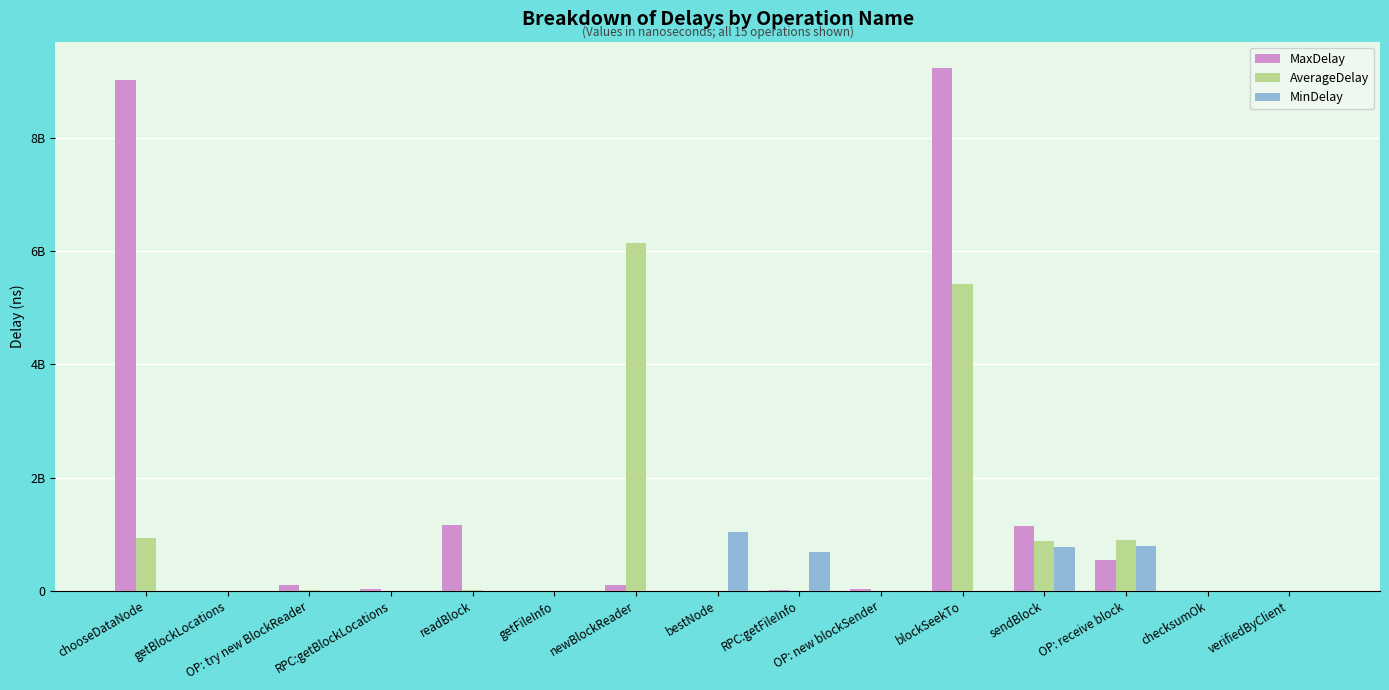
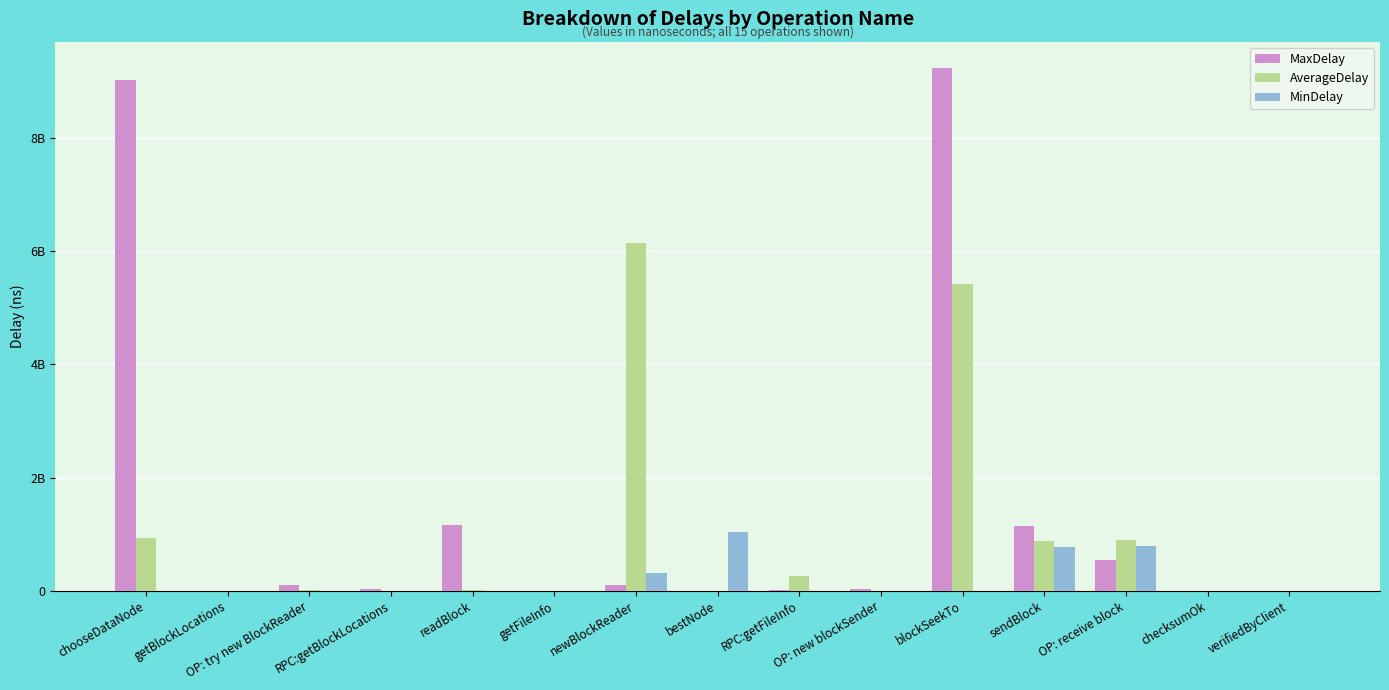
MinDelay, newBlockReader: 0 -> 300000000
AverageDelay, RPC:getFileInfo: 0 -> 300000000
MinDelay, RPC:getFileInfo: 700000000 -> 0
